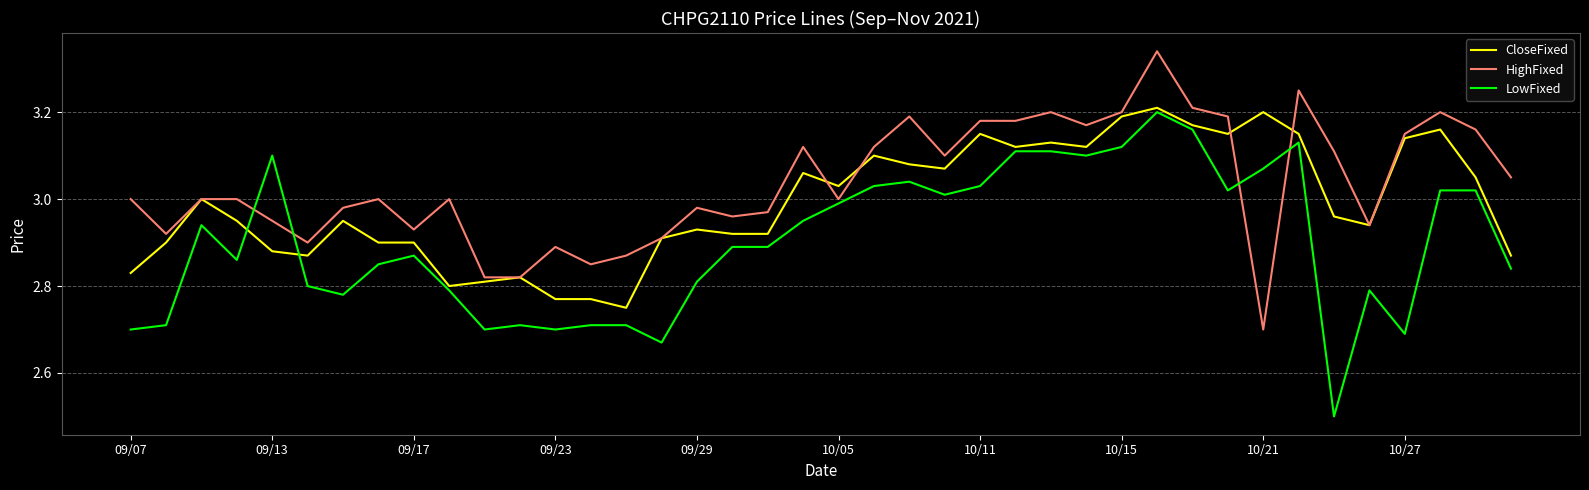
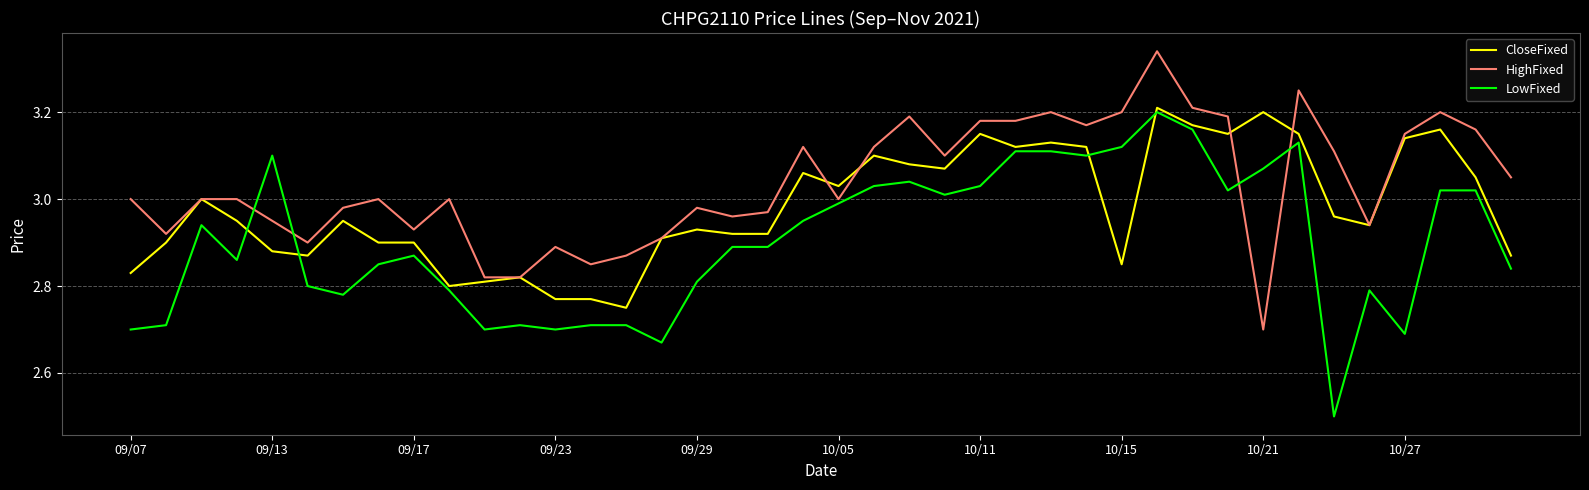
CloseFixed, 10/15: 3.19 -> 2.85
